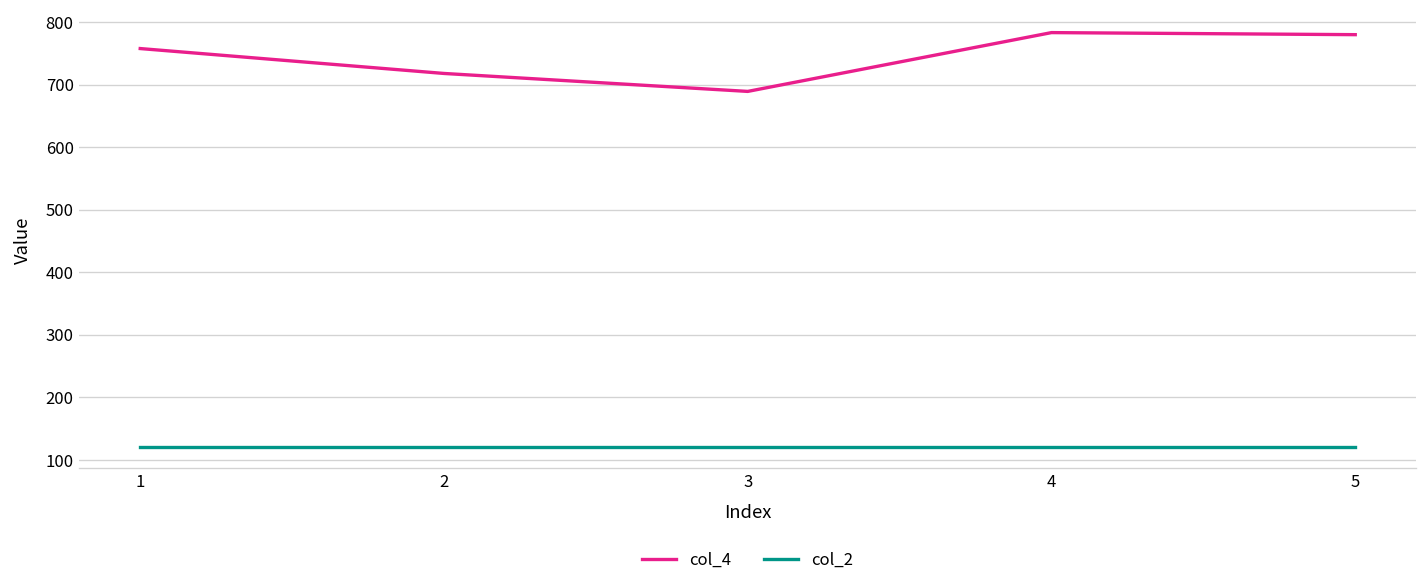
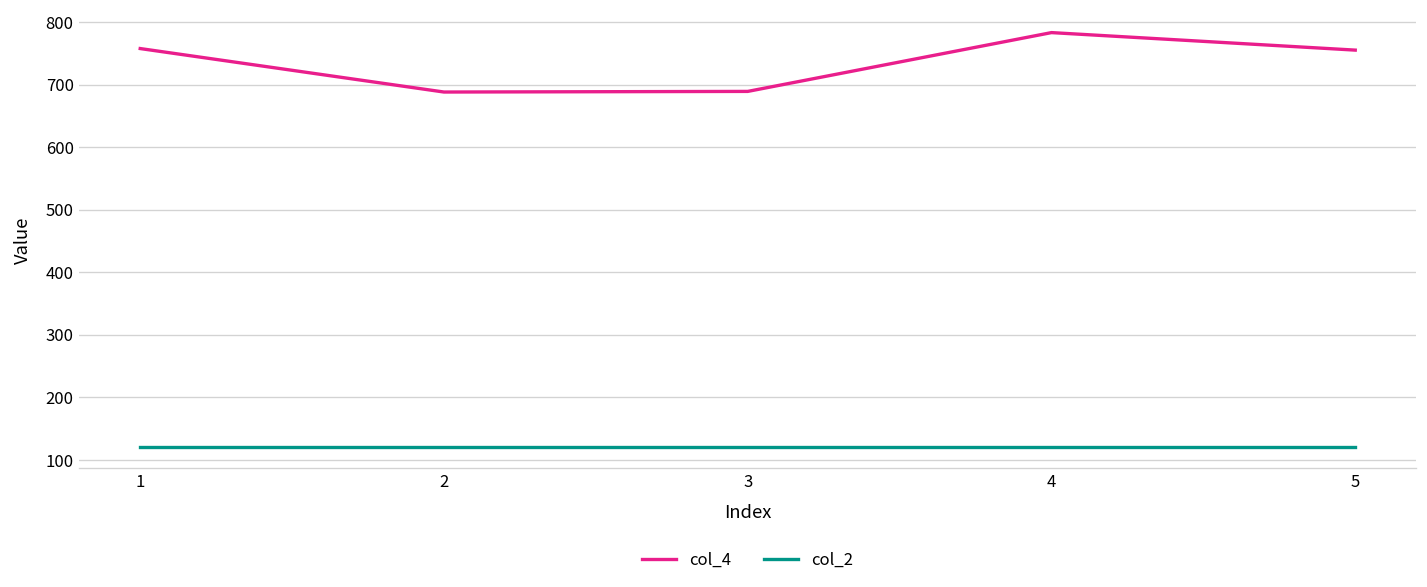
col_4, 2: 720 -> 690
col_4, 5: 780 -> 760
